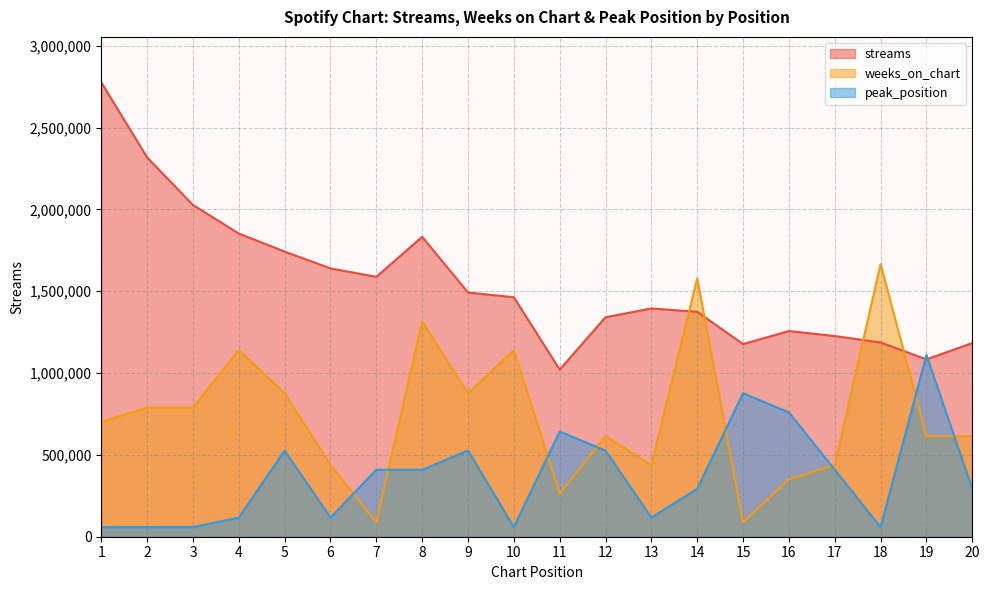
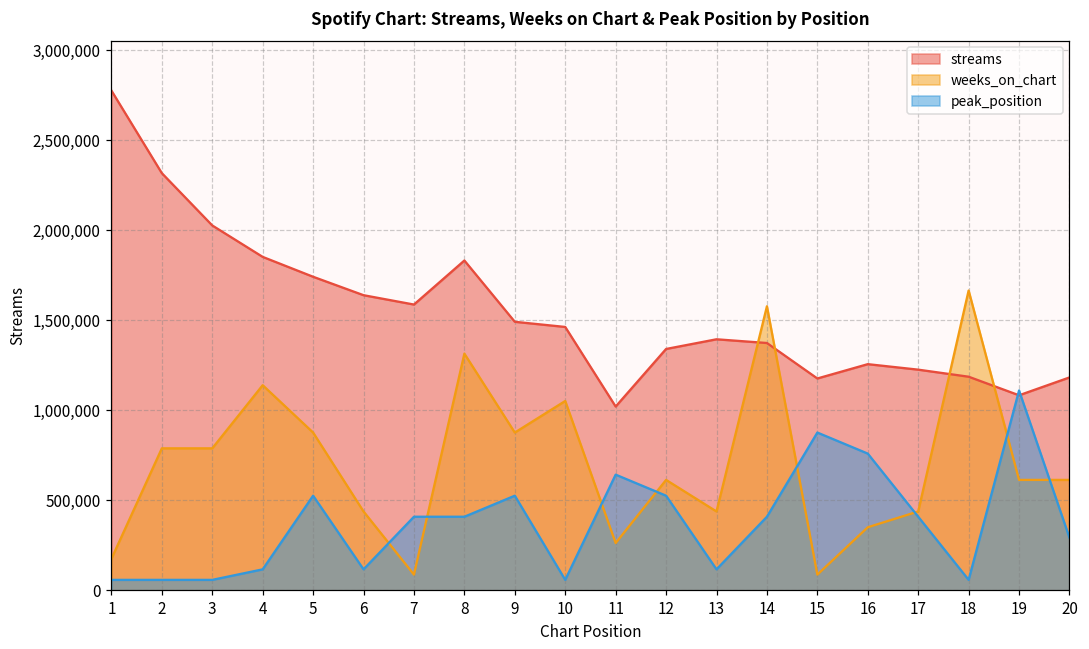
weeks_on_chart, 1: 700,000 -> 180,000
weeks_on_chart, 10: 1,140,000 -> 1,050,000
peak_position, 14: 290,000 -> 410,000
